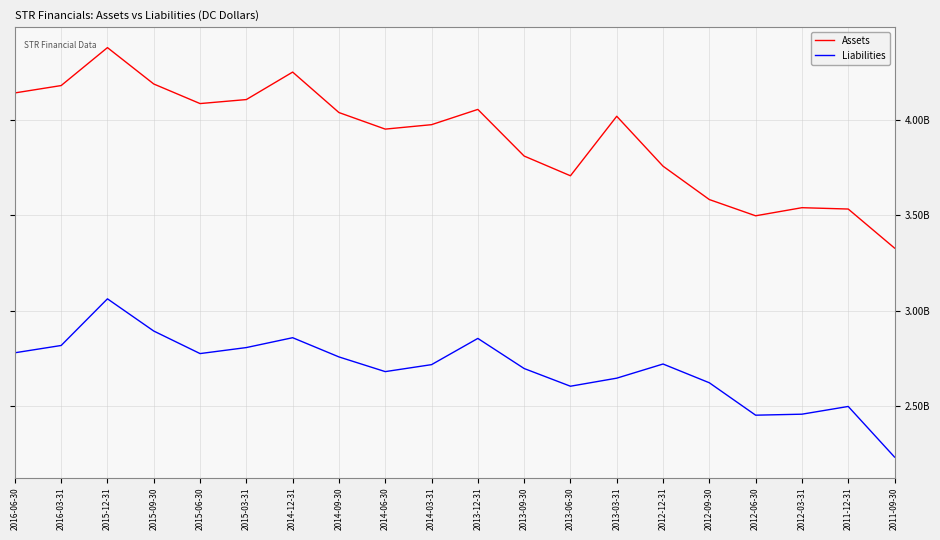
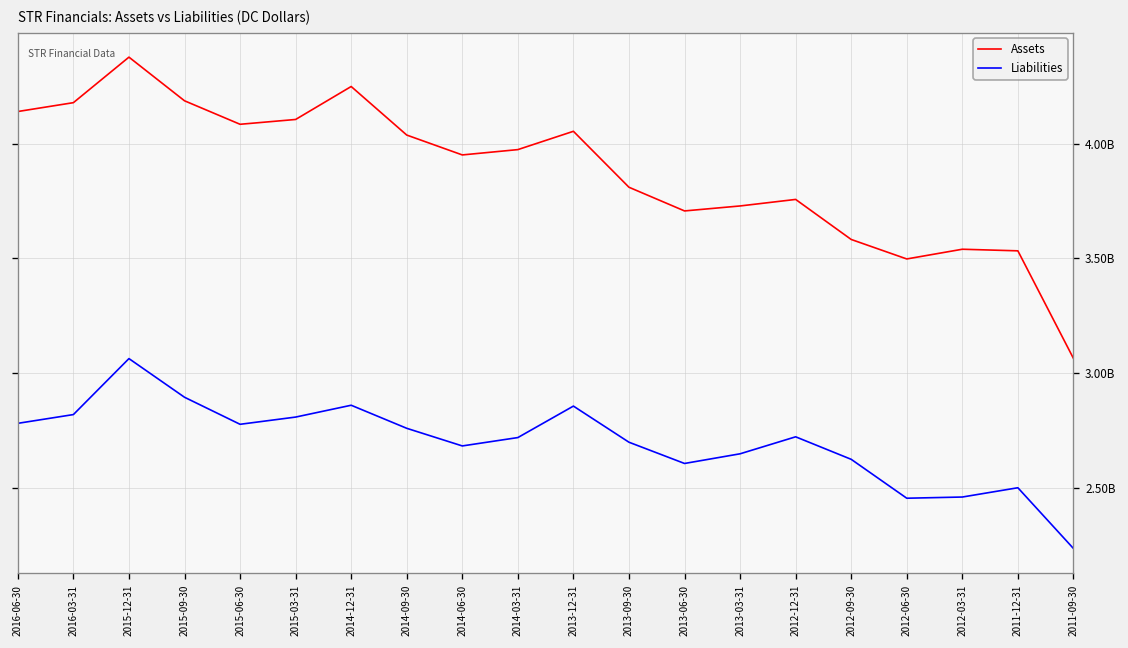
Assets, 2013-03-31: 4020000000 -> 3730000000
Assets, 2011-09-30: 3330000000 -> 3060000000
